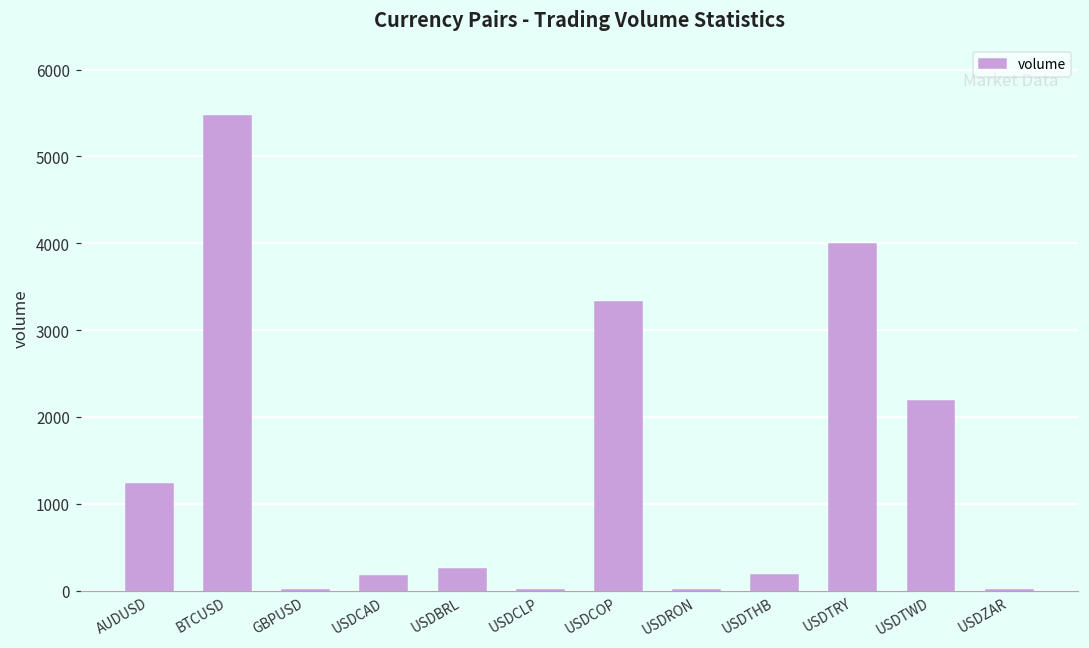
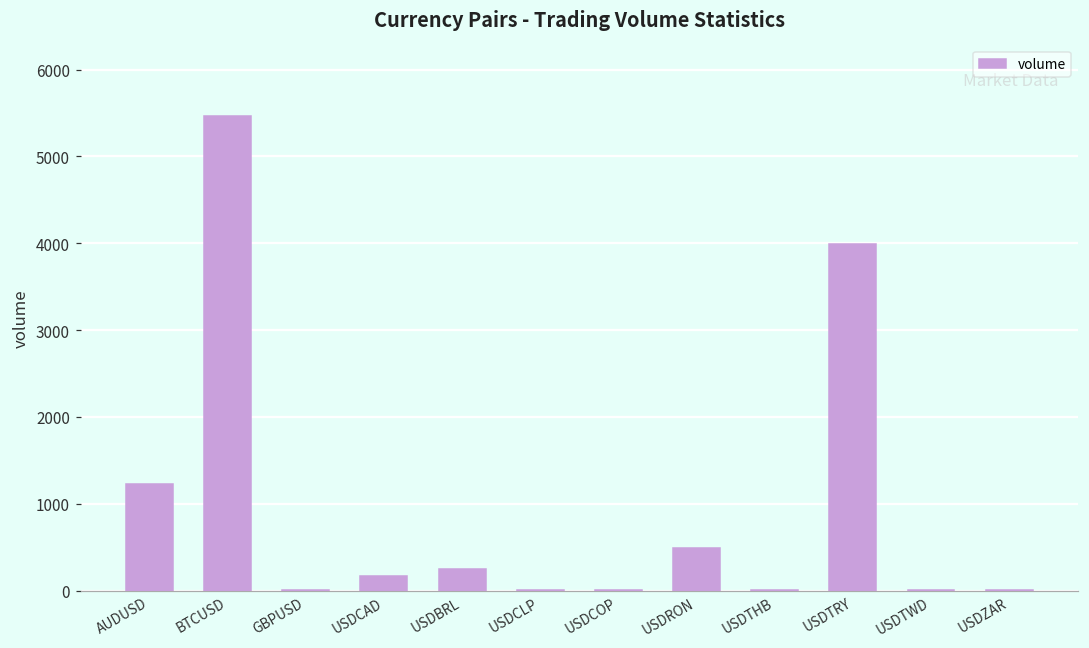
USDCOP: 3300 -> 0
USDRON: 0 -> 500
USDTHB: 200 -> 0
USDTWD: 2200 -> 0
